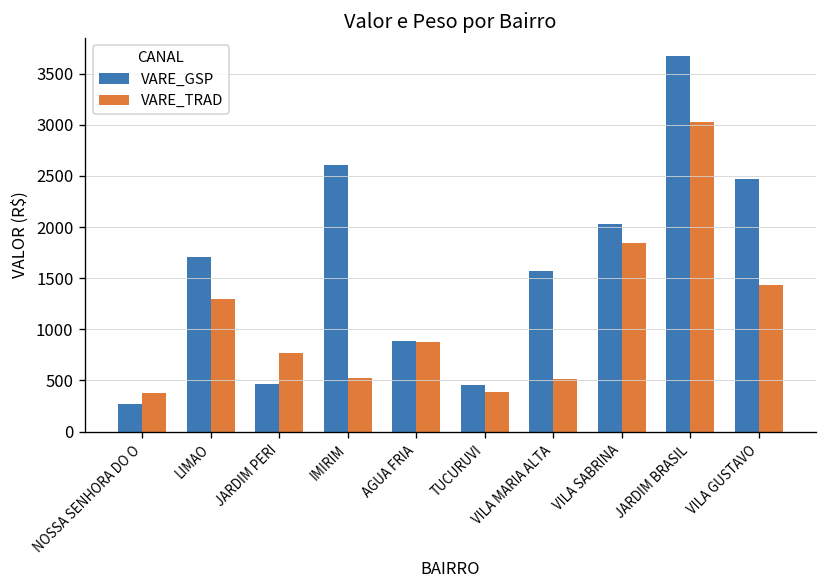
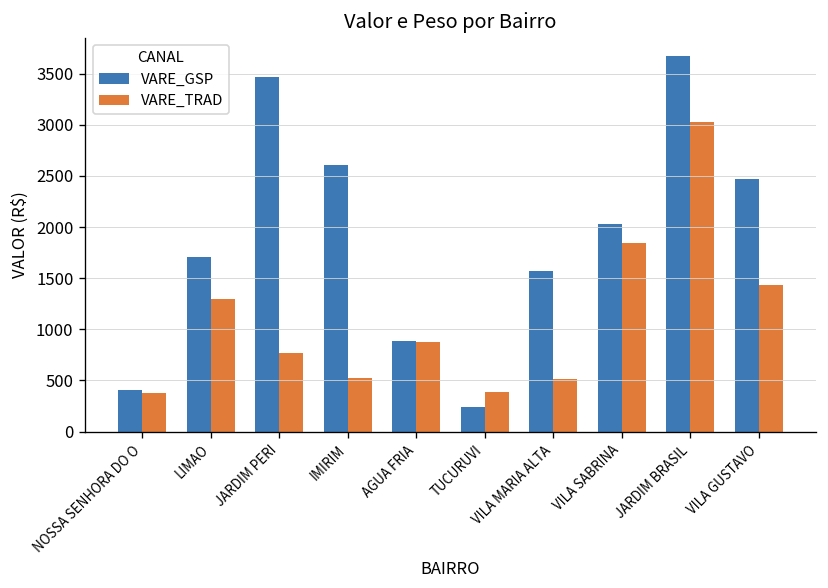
VARE_GSP, NOSSA SENHORA DO O: 300 -> 400
VARE_GSP, JARDIM PERI: 500 -> 3500
VARE_GSP, TUCURUVI: 500 -> 200
